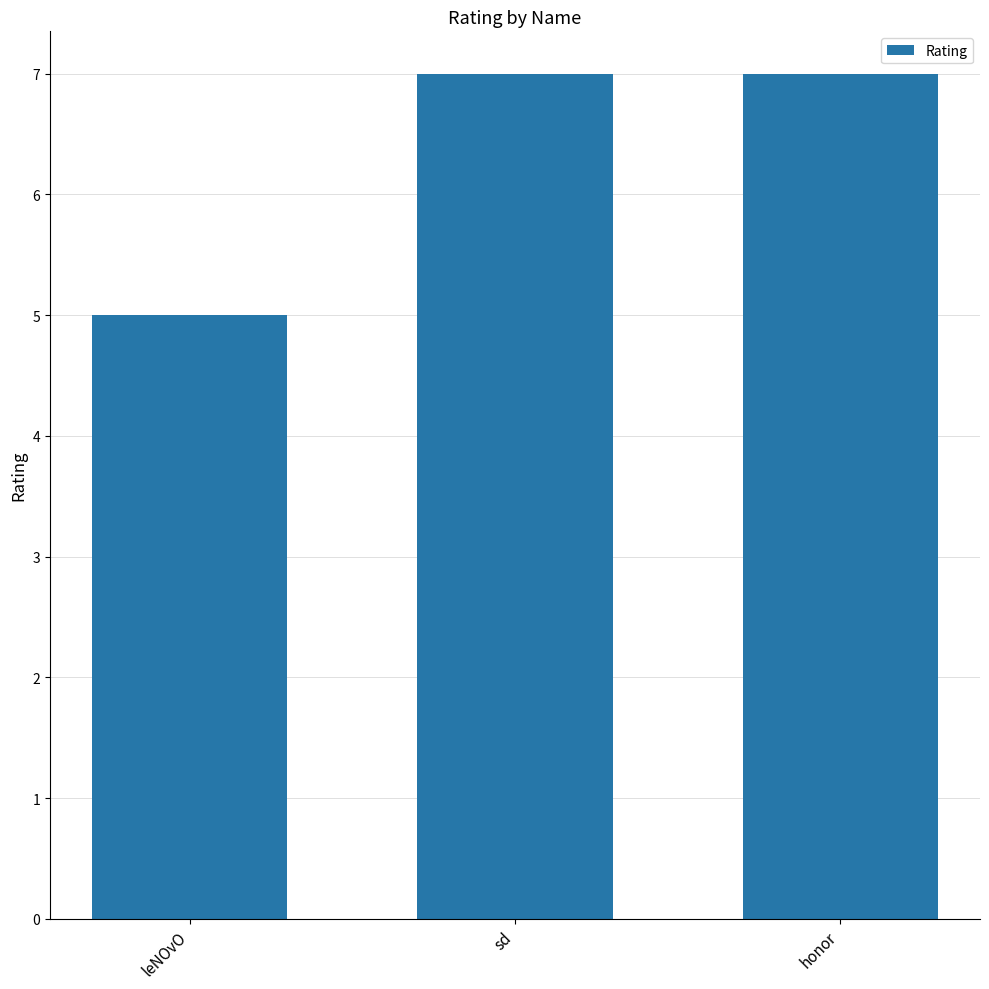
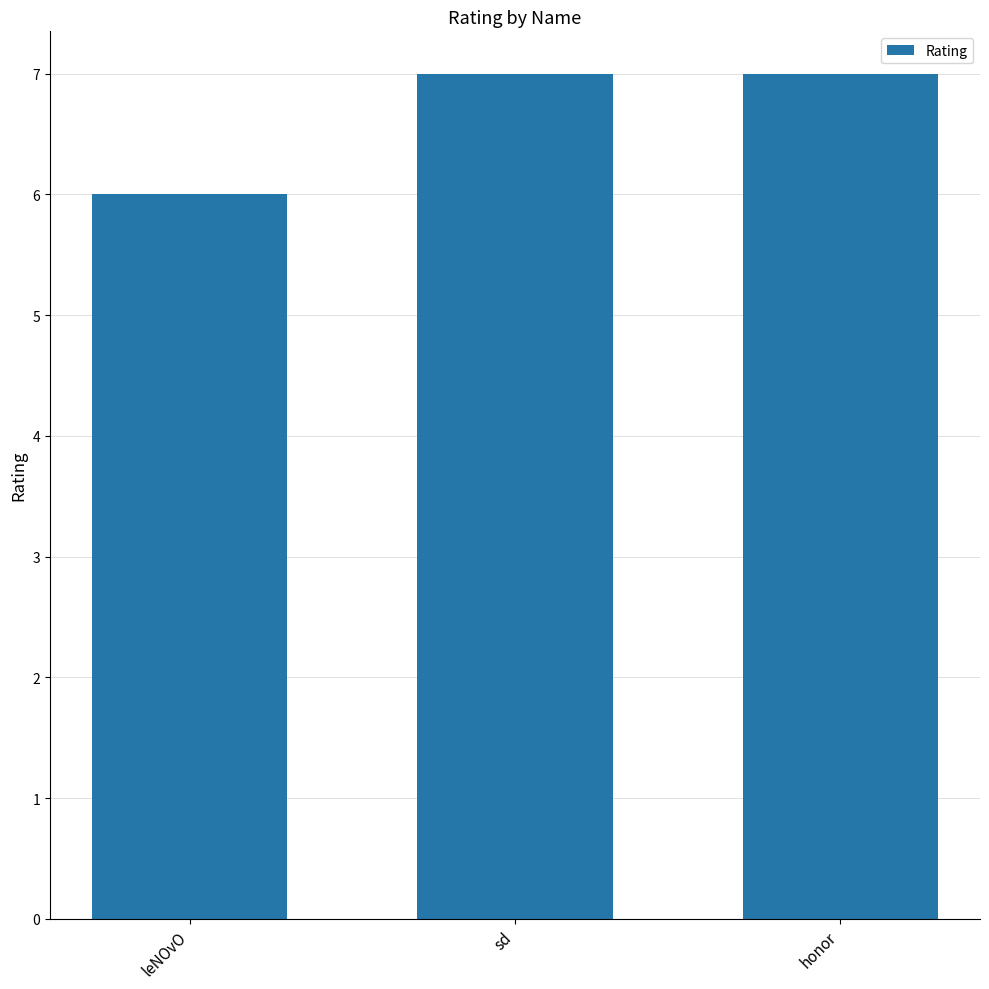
leNOvO: 5 -> 6
